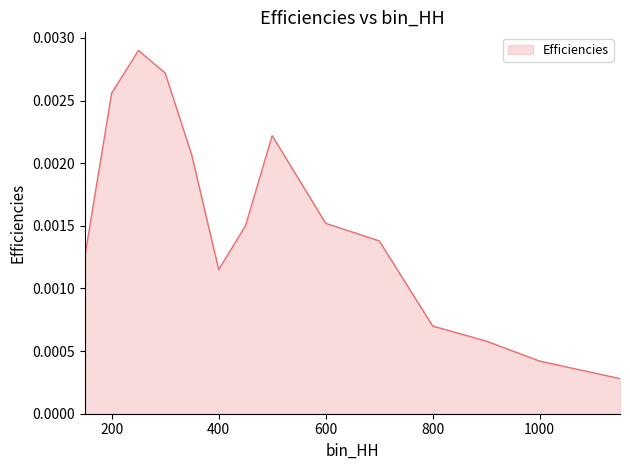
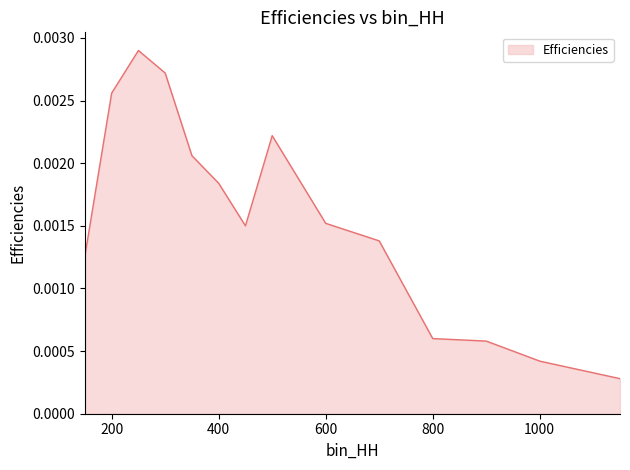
400: 0.00115 -> 0.00184
800: 0.0007 -> 0.0006
